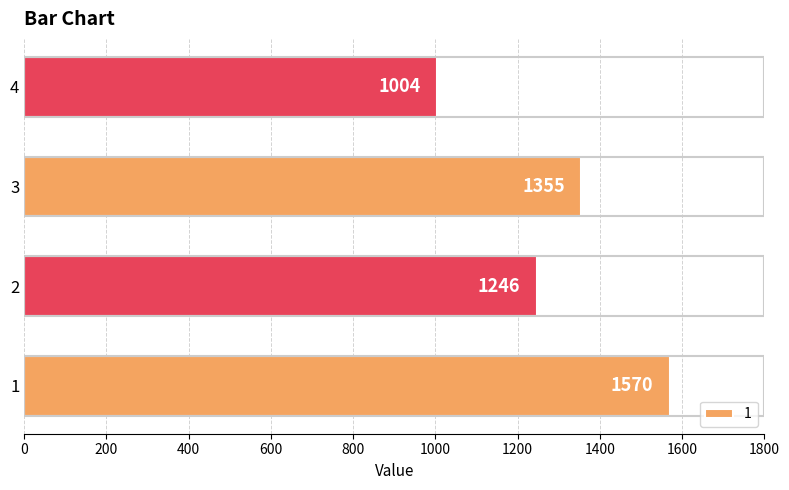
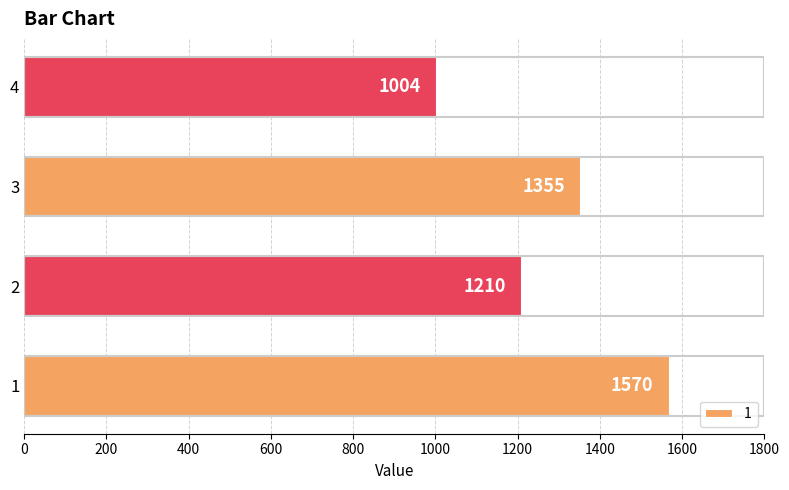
2: 1246 -> 1210
